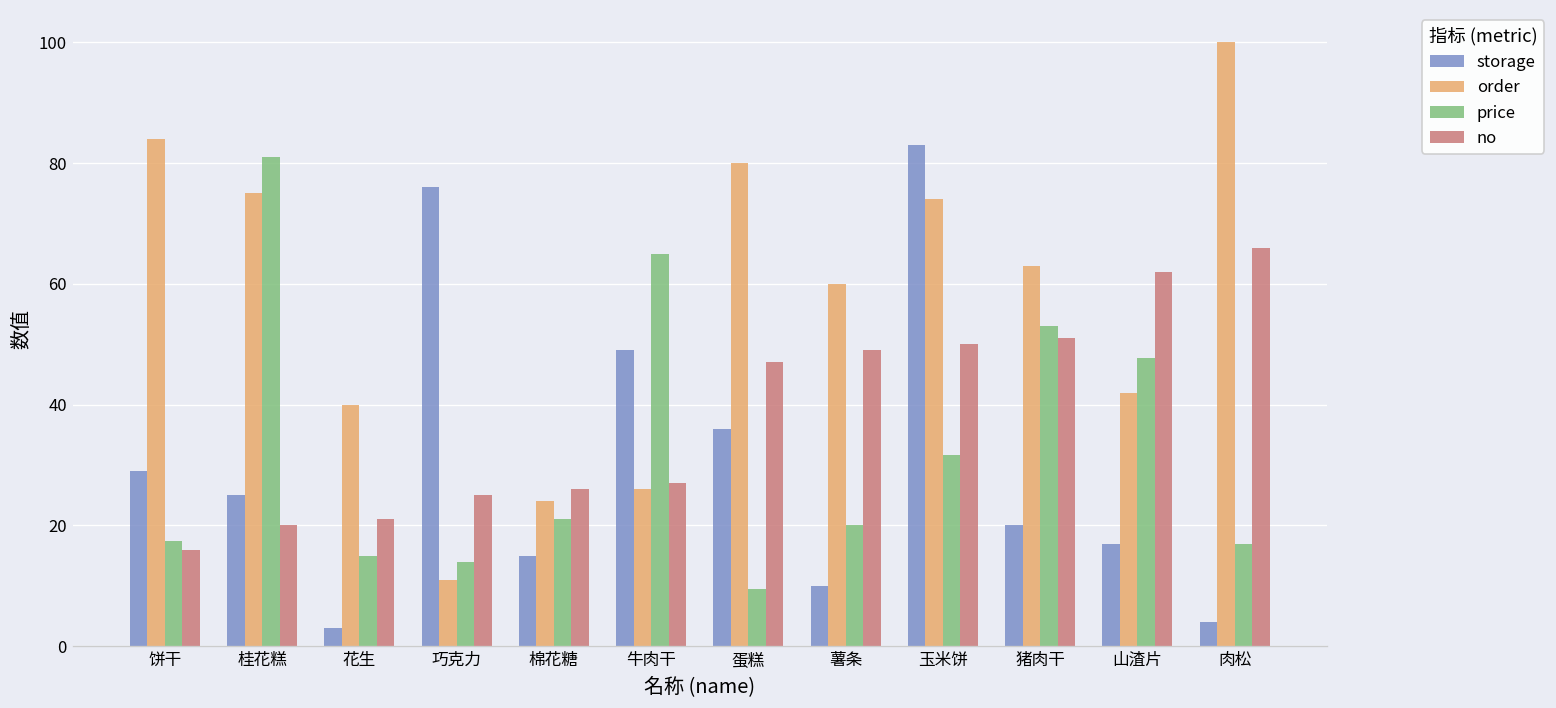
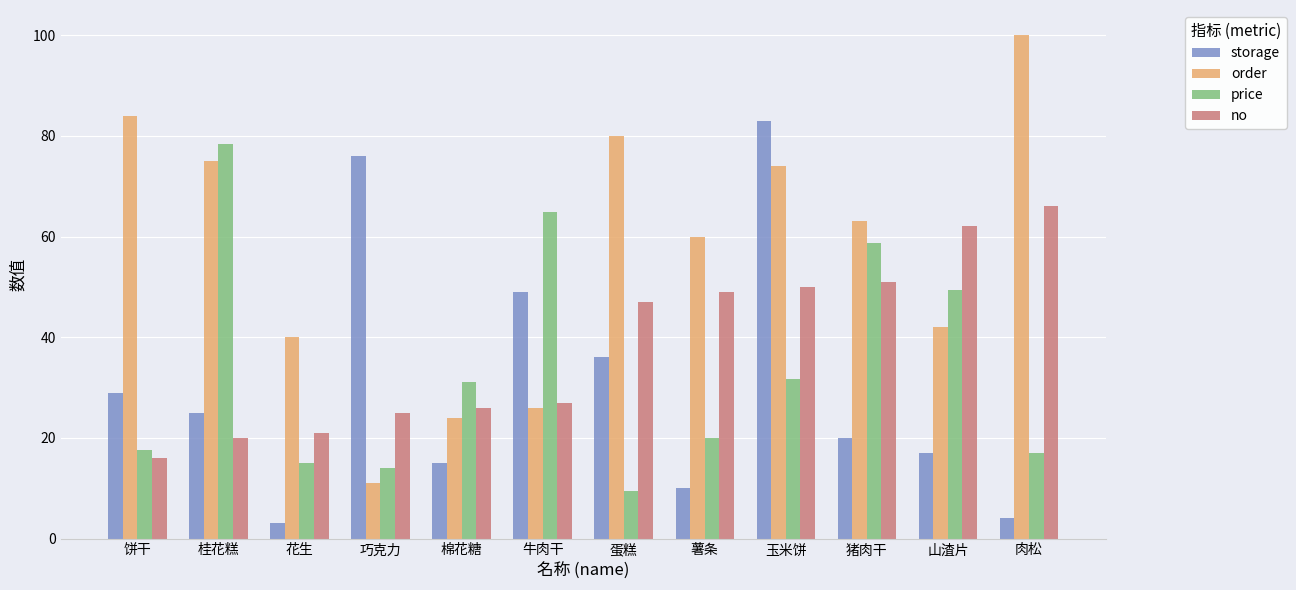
price, 桂花糕: 81 -> 78
price, 棉花糖: 21 -> 31
price, 猪肉干: 53 -> 59
price, 山渣片: 48 -> 49
